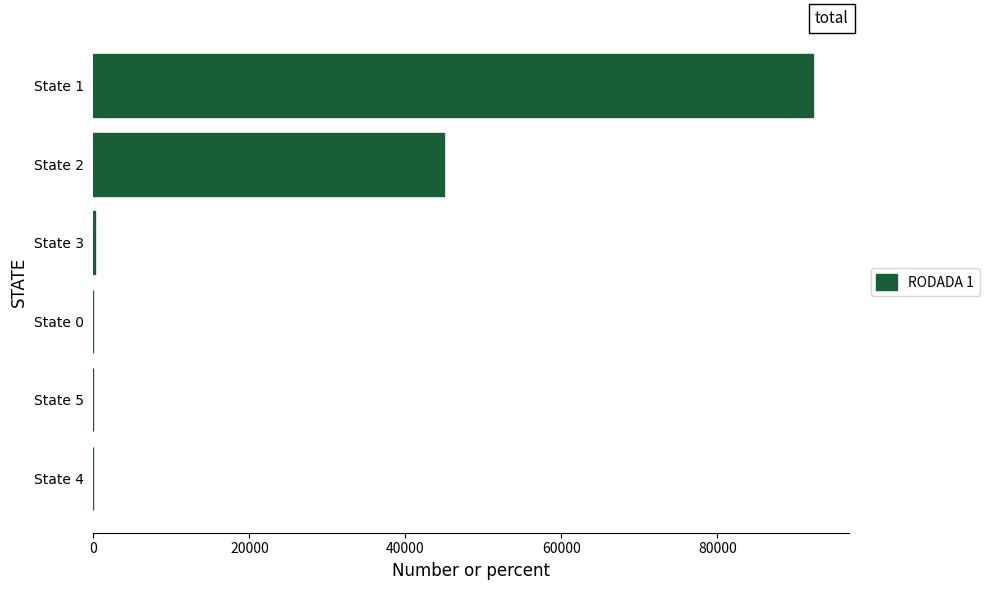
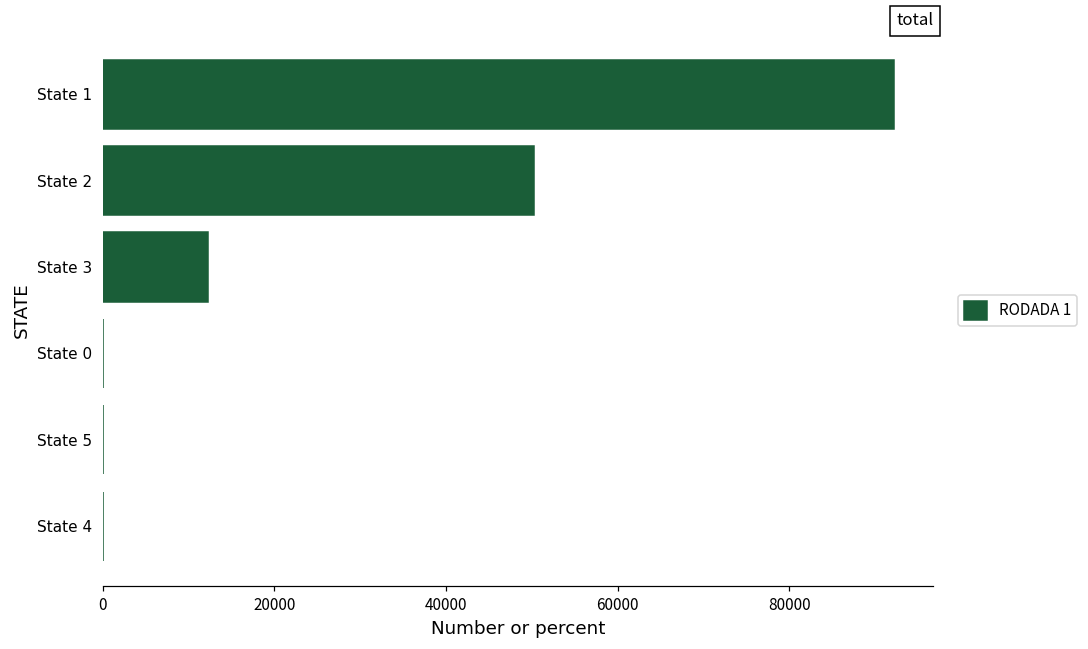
State 2: 45000 -> 50000
State 3: 0 -> 12000
